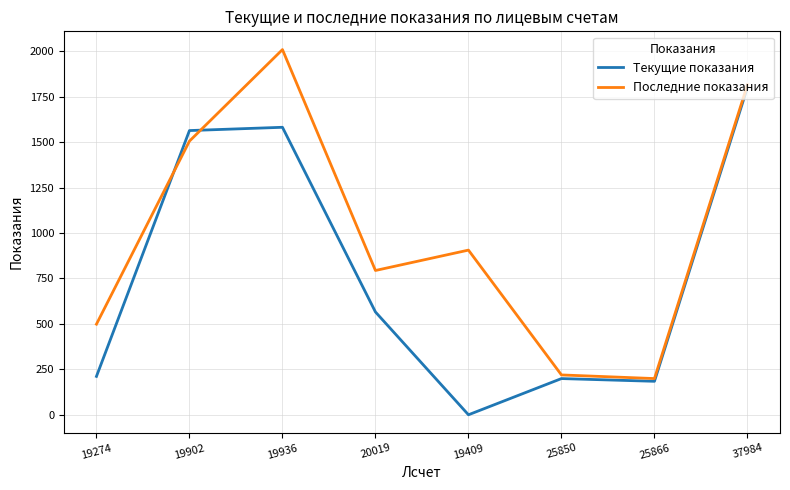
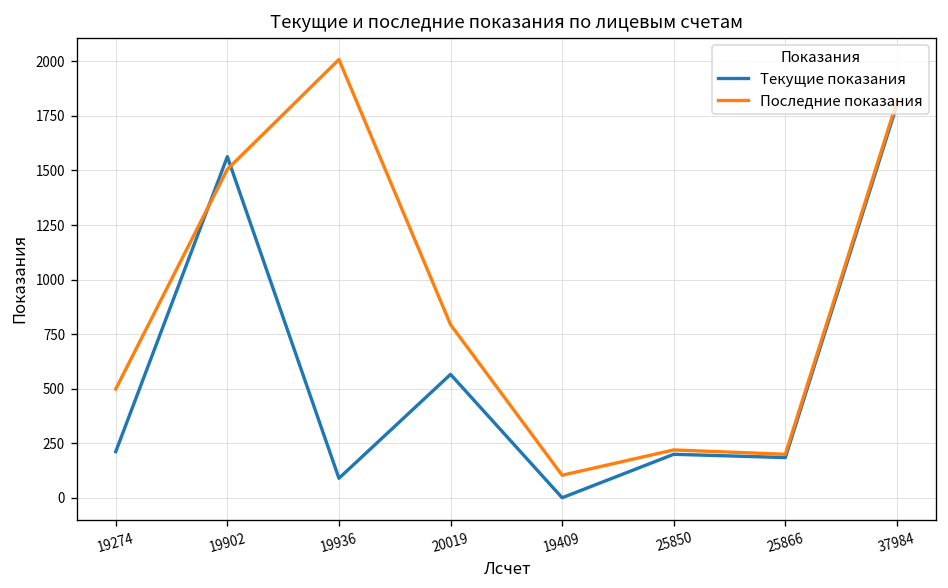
Текущие показания, 19936: 1580 -> 90
Последние показания, 19409: 910 -> 100
